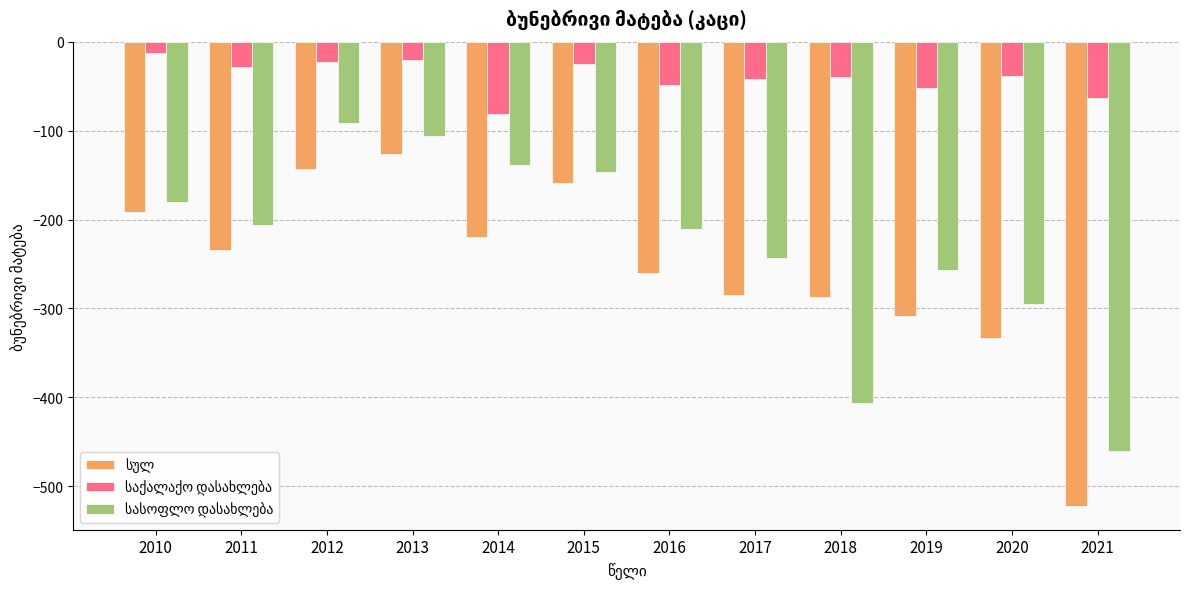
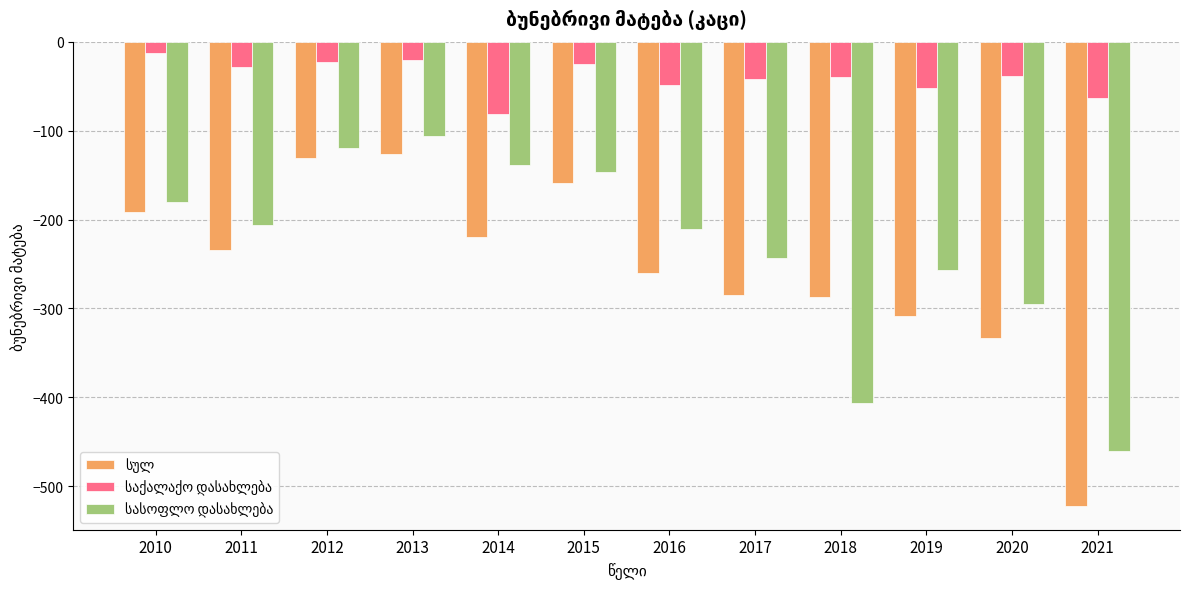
სულ, 2012: -140 -> -130
სასოფლო დასახლება, 2012: -90 -> -120
